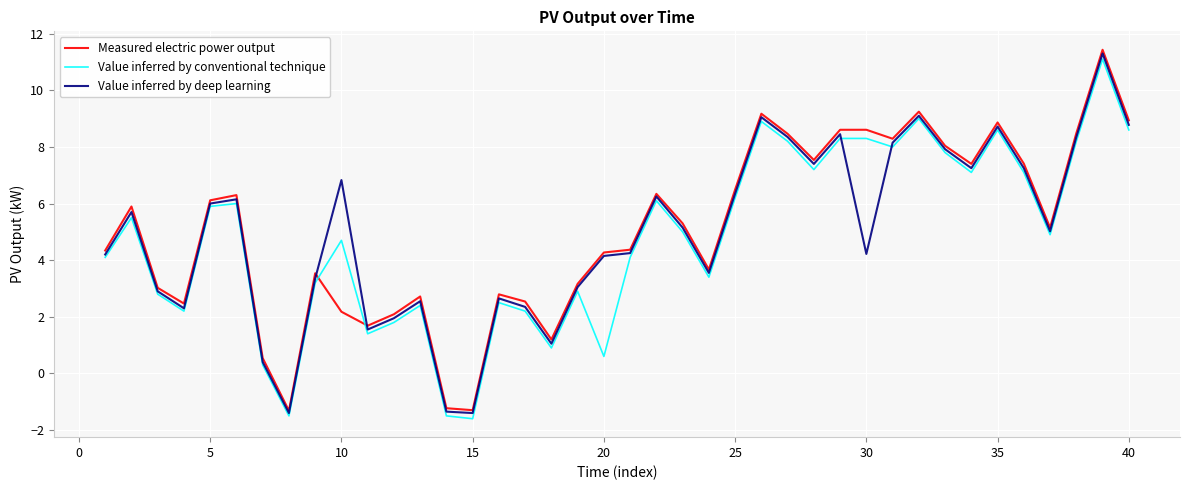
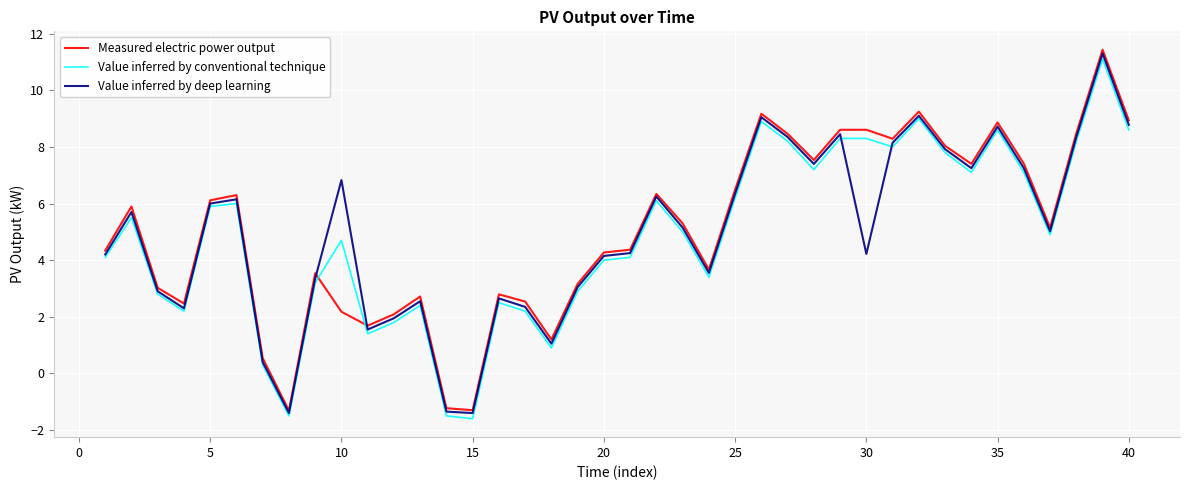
Value inferred by conventional technique, 20: 0.6 -> 4.0
